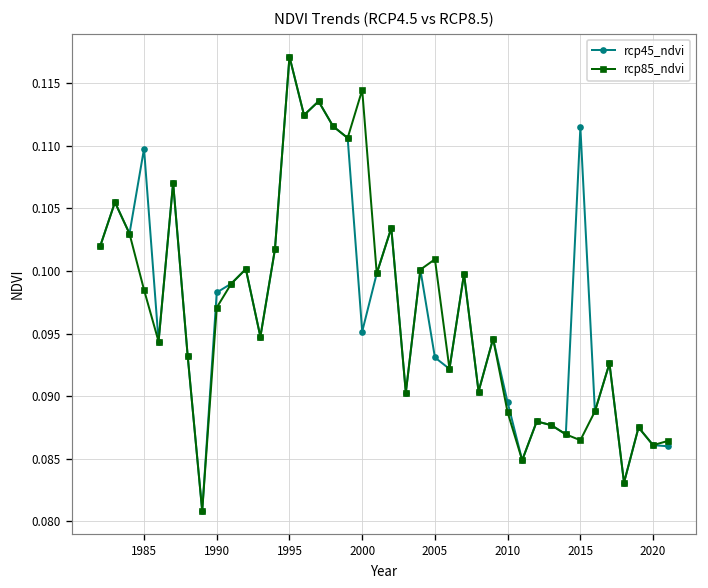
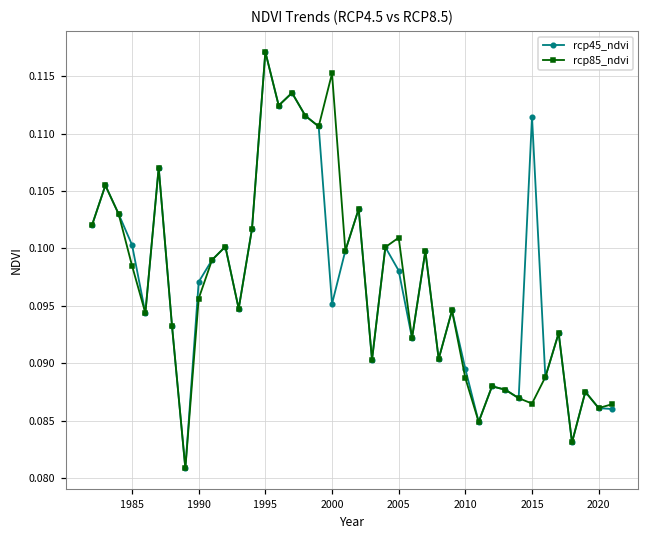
rcp45_ndvi, 1985: 0.1098 -> 0.1003
rcp45_ndvi, 1990: 0.0983 -> 0.0971
rcp85_ndvi, 1990: 0.0971 -> 0.0956
rcp85_ndvi, 2000: 0.1144 -> 0.1152
rcp45_ndvi, 2005: 0.0931 -> 0.0981
